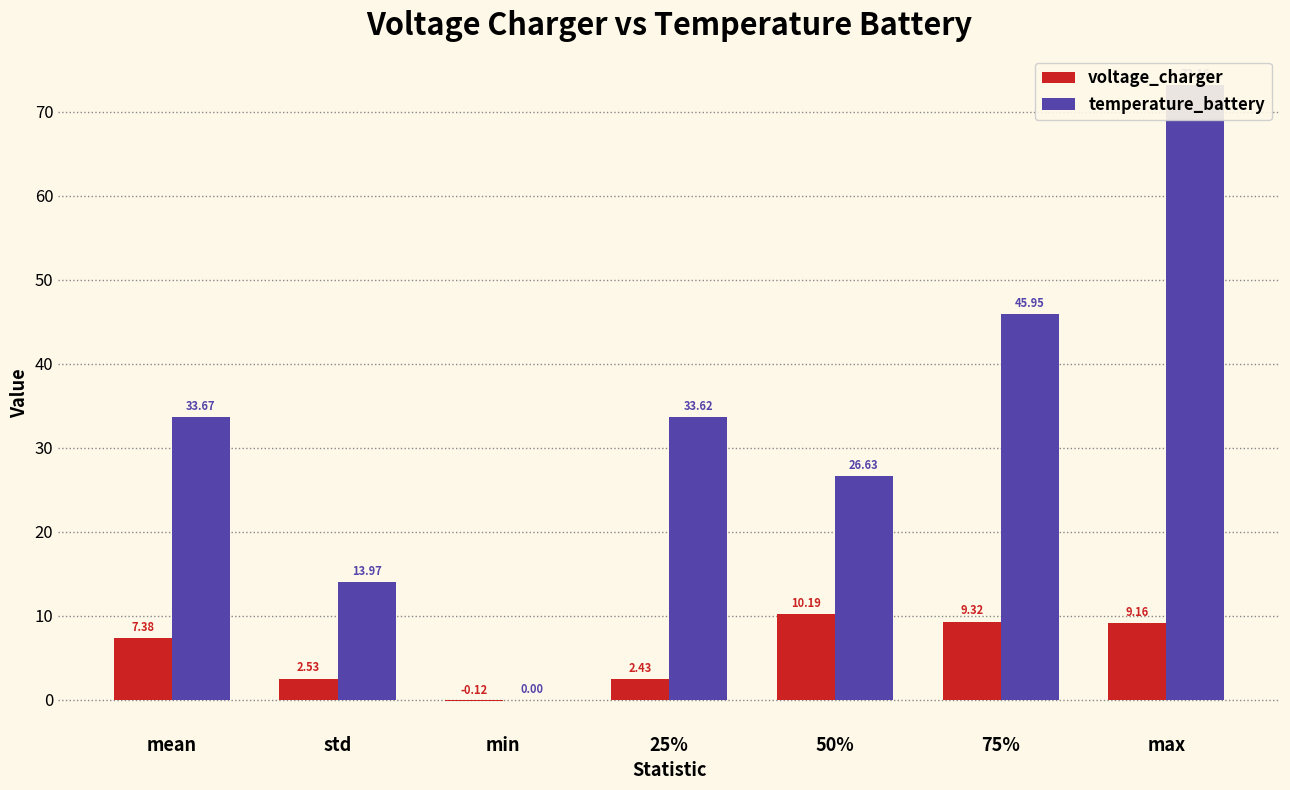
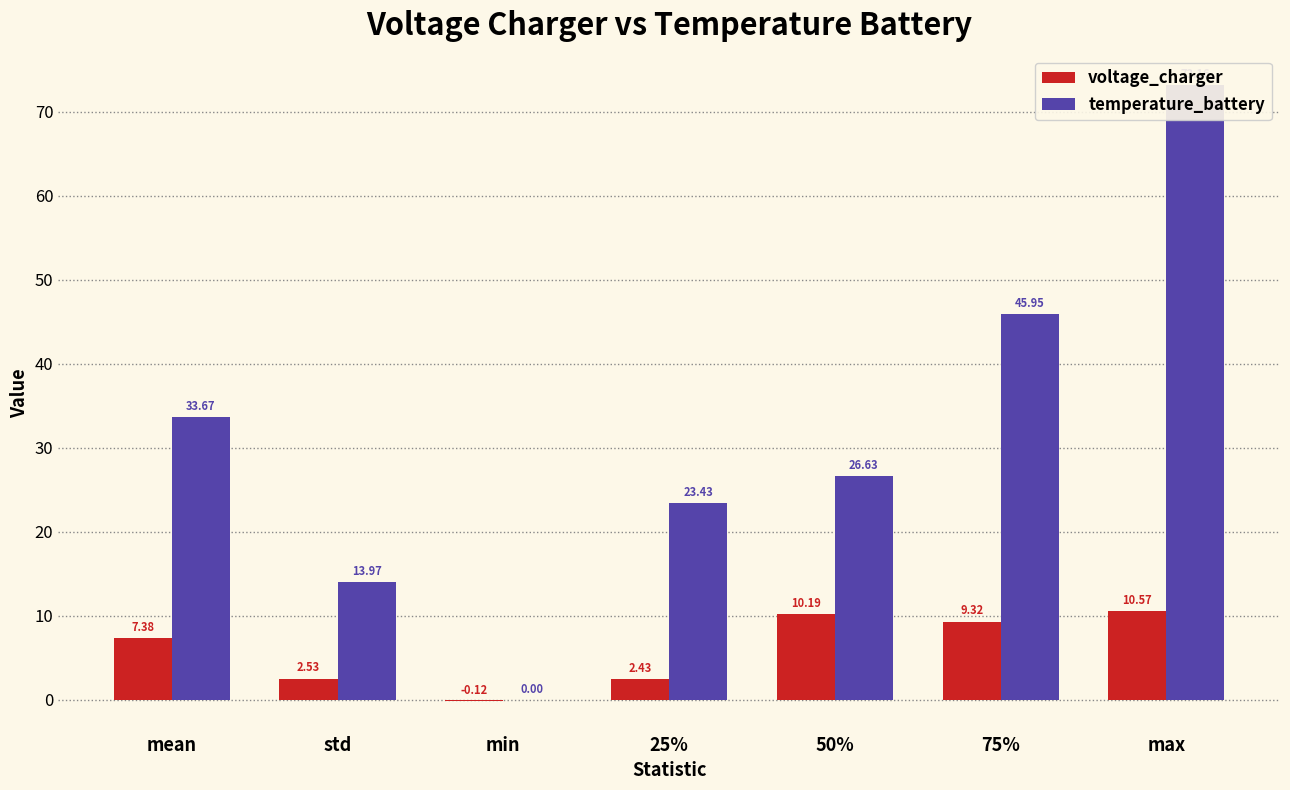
temperature_battery, 25%: 33.62 -> 23.43
voltage_charger, max: 9.16 -> 10.57
